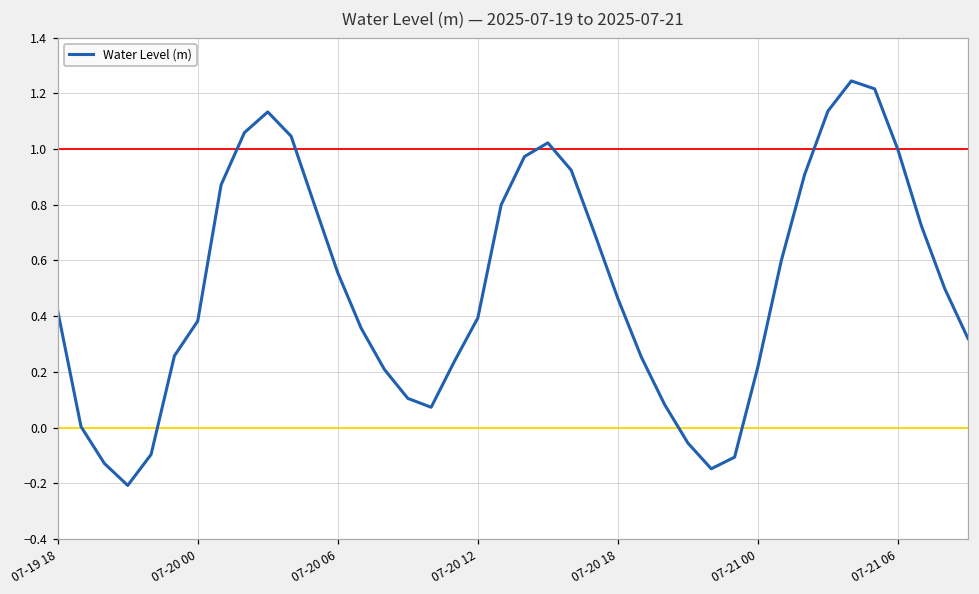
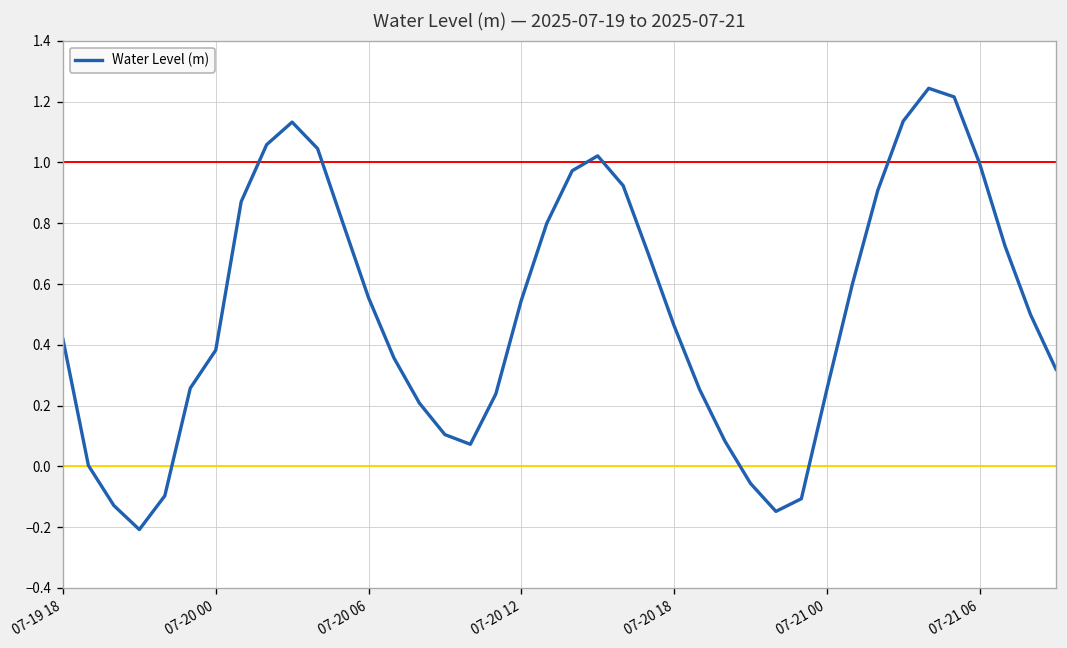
07-20 12: 0.39 -> 0.55
07-21 00: 0.22 -> 0.25
